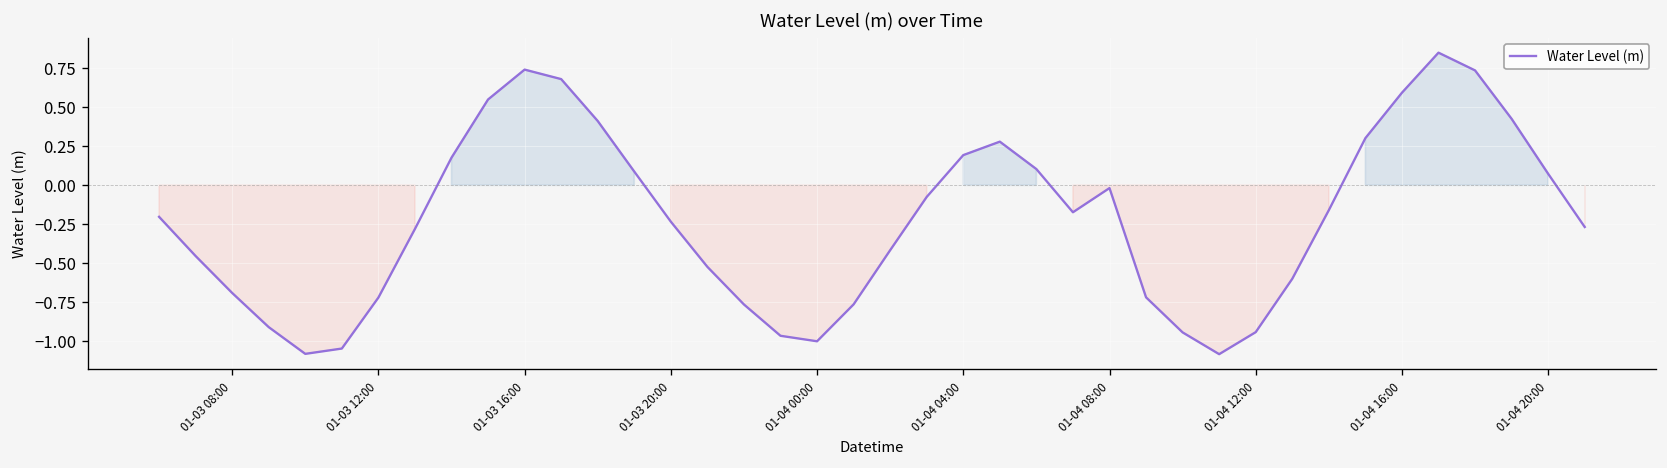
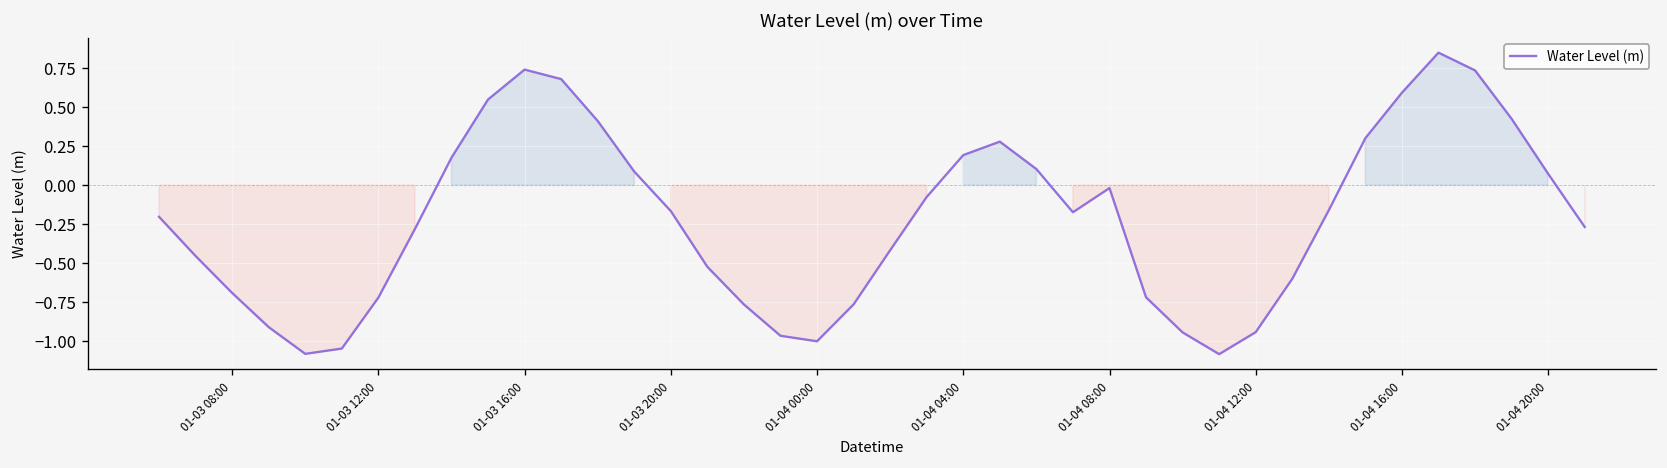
01-03 20:00: -0.23 -> -0.17
